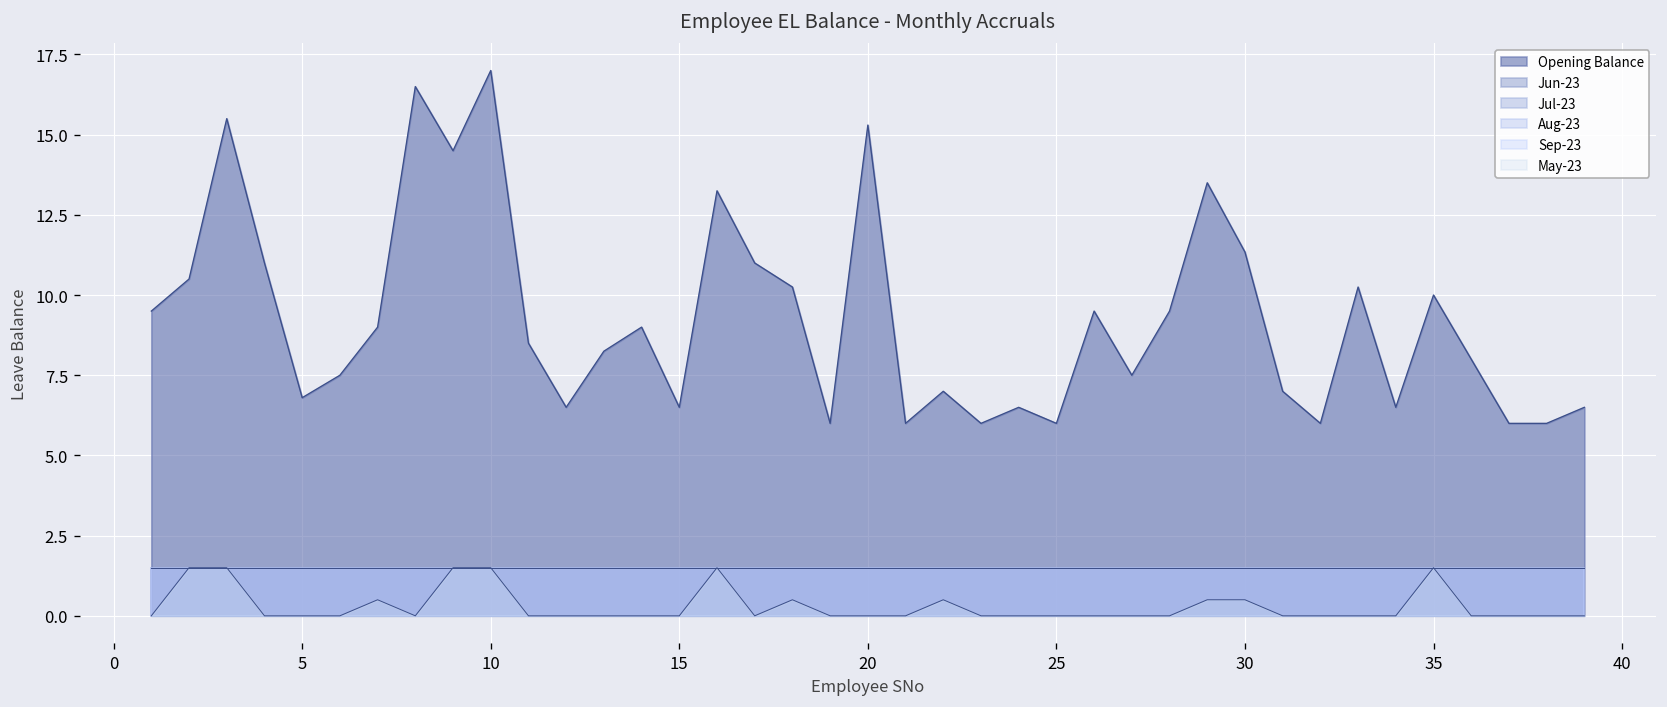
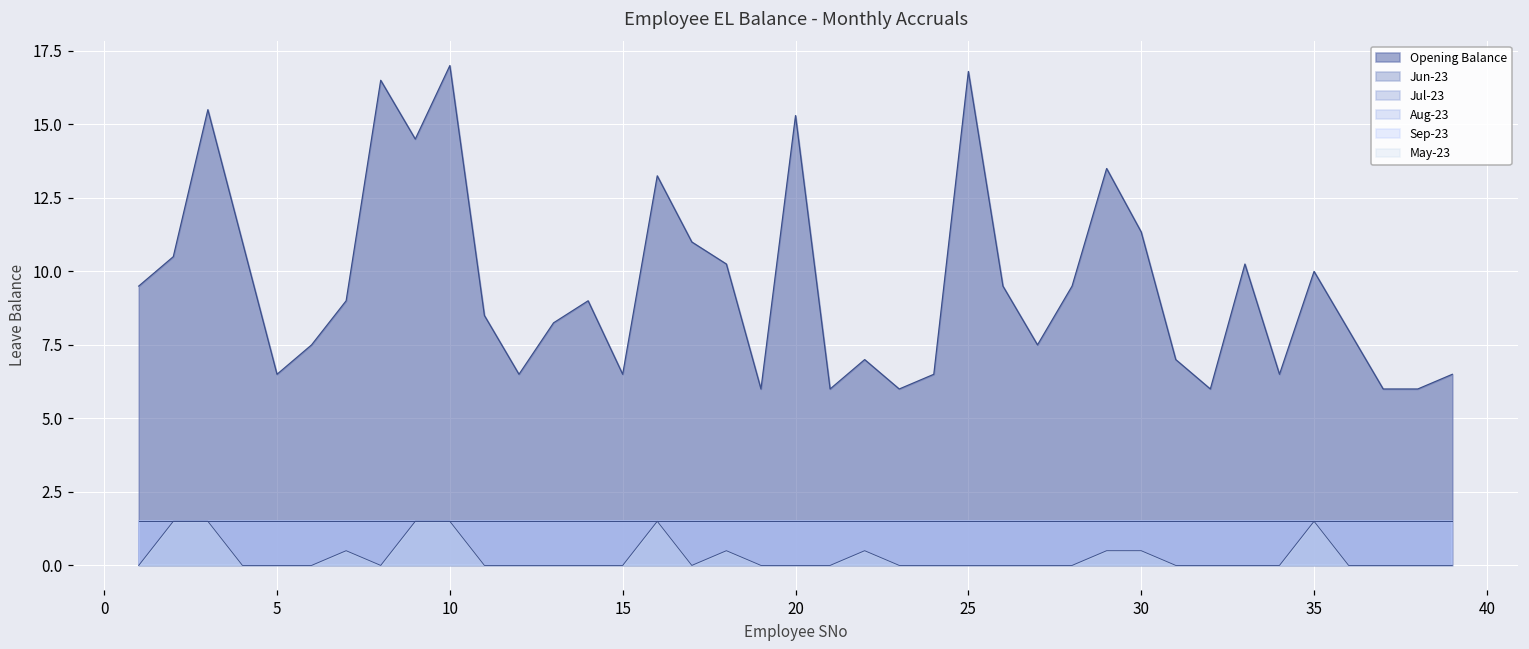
Opening Balance, 5: 6.8 -> 6.5
Opening Balance, 25: 6.0 -> 16.8
